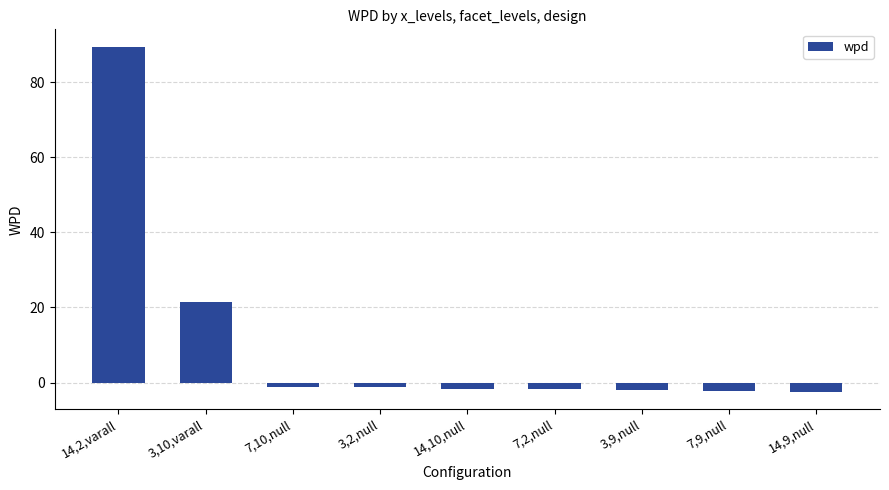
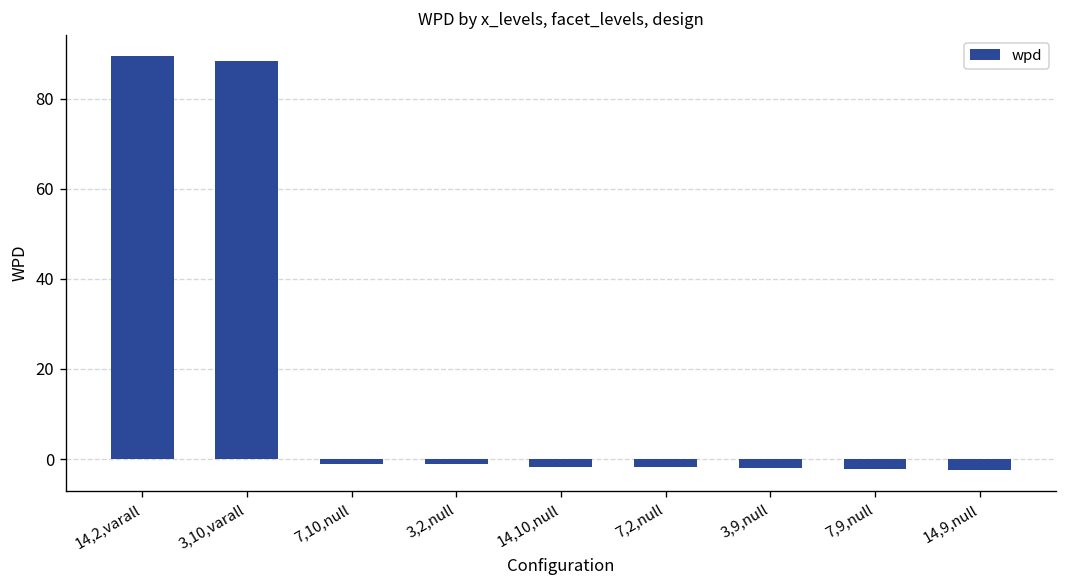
3,10,varall: 21 -> 88
